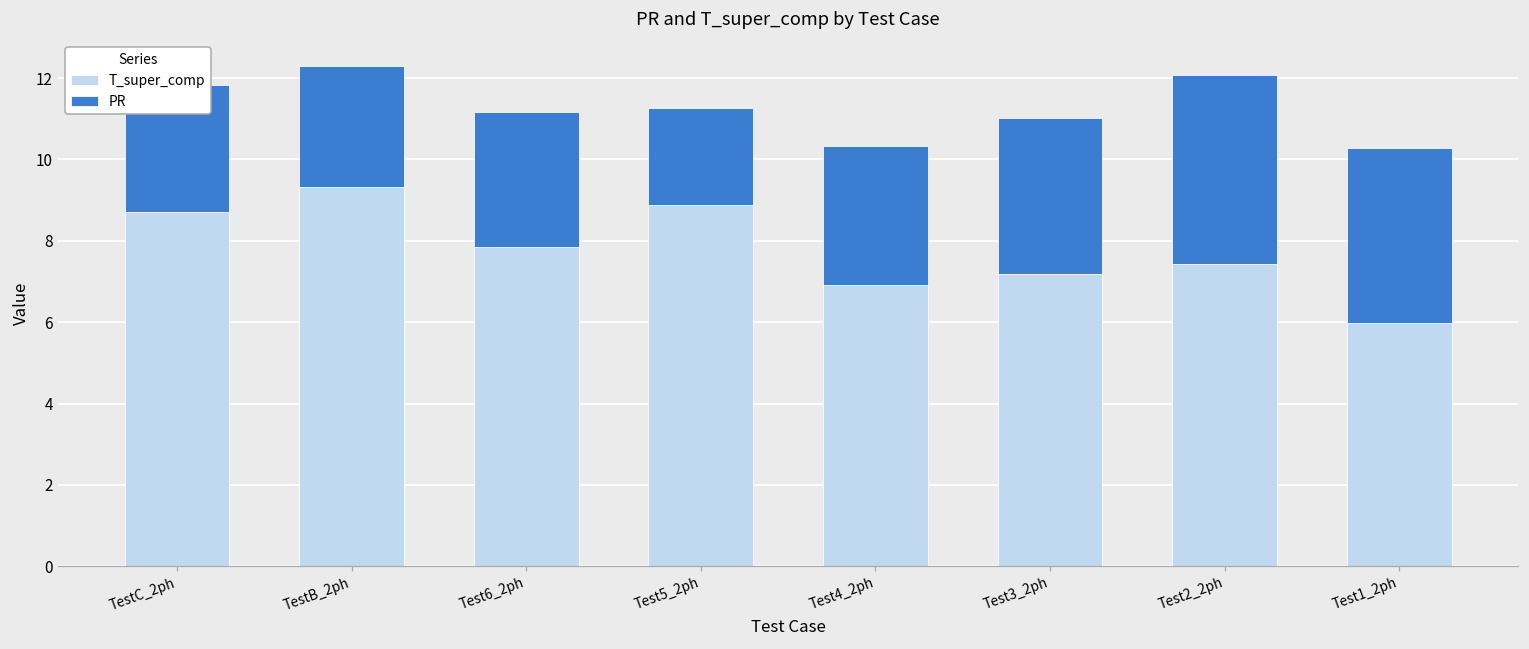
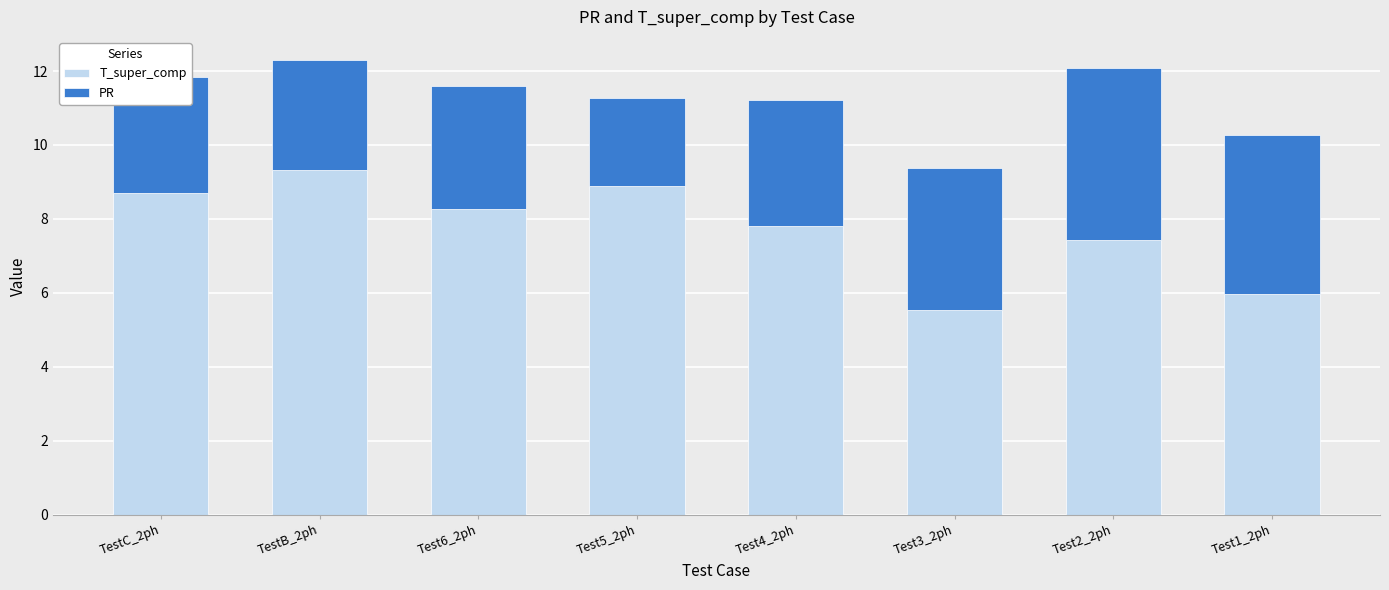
T_super_comp, Test6_2ph: 7.8 -> 8.3
T_super_comp, Test4_2ph: 6.9 -> 7.8
T_super_comp, Test3_2ph: 7.2 -> 5.5
